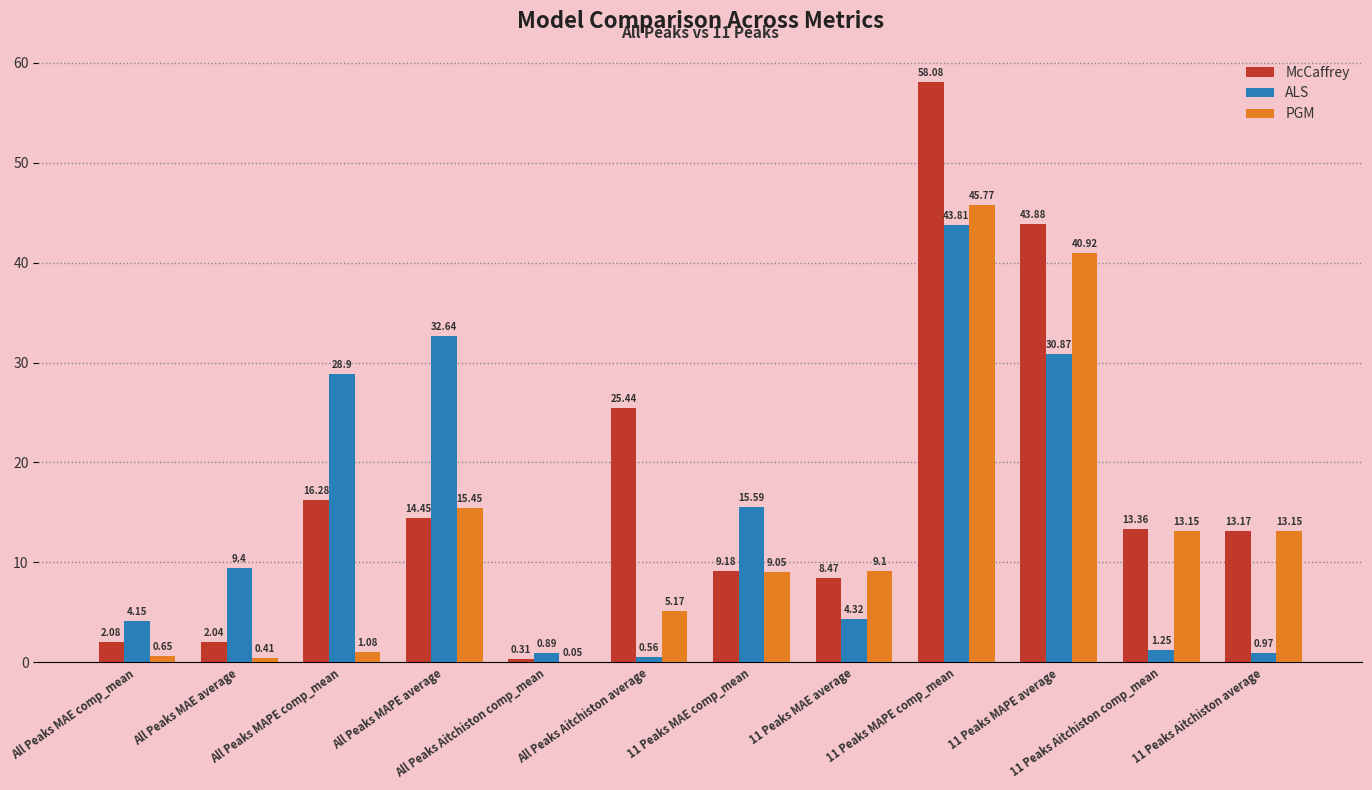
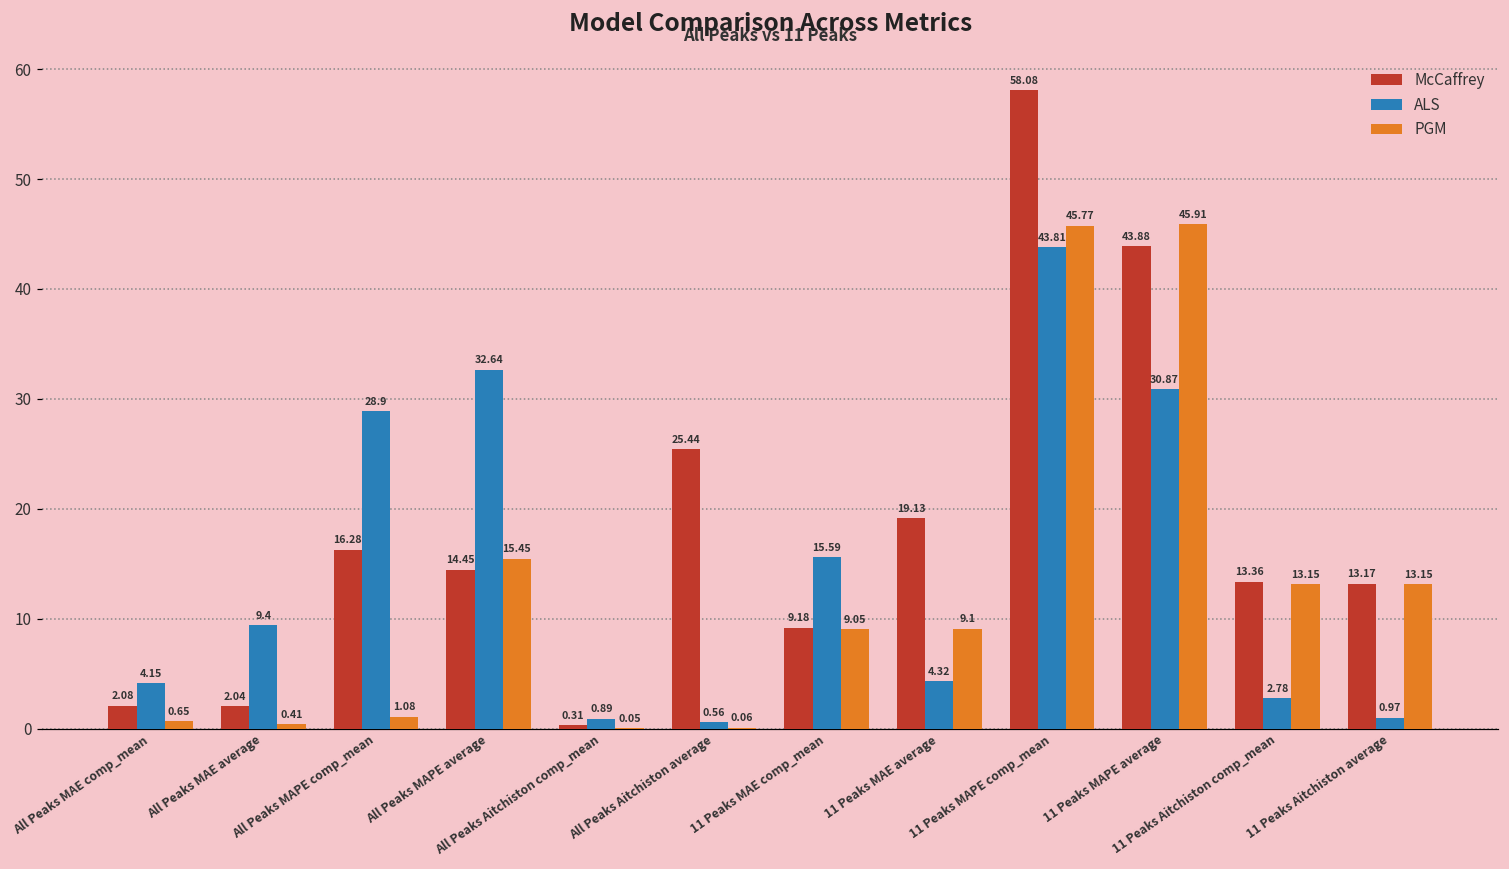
PGM, All Peaks Aitchiston average: 5.17 -> 0.06
McCaffrey, 11 Peaks MAE average: 8.47 -> 19.13
PGM, 11 Peaks MAPE average: 40.92 -> 45.91
ALS, 11 Peaks Aitchiston comp_mean: 1.25 -> 2.78
